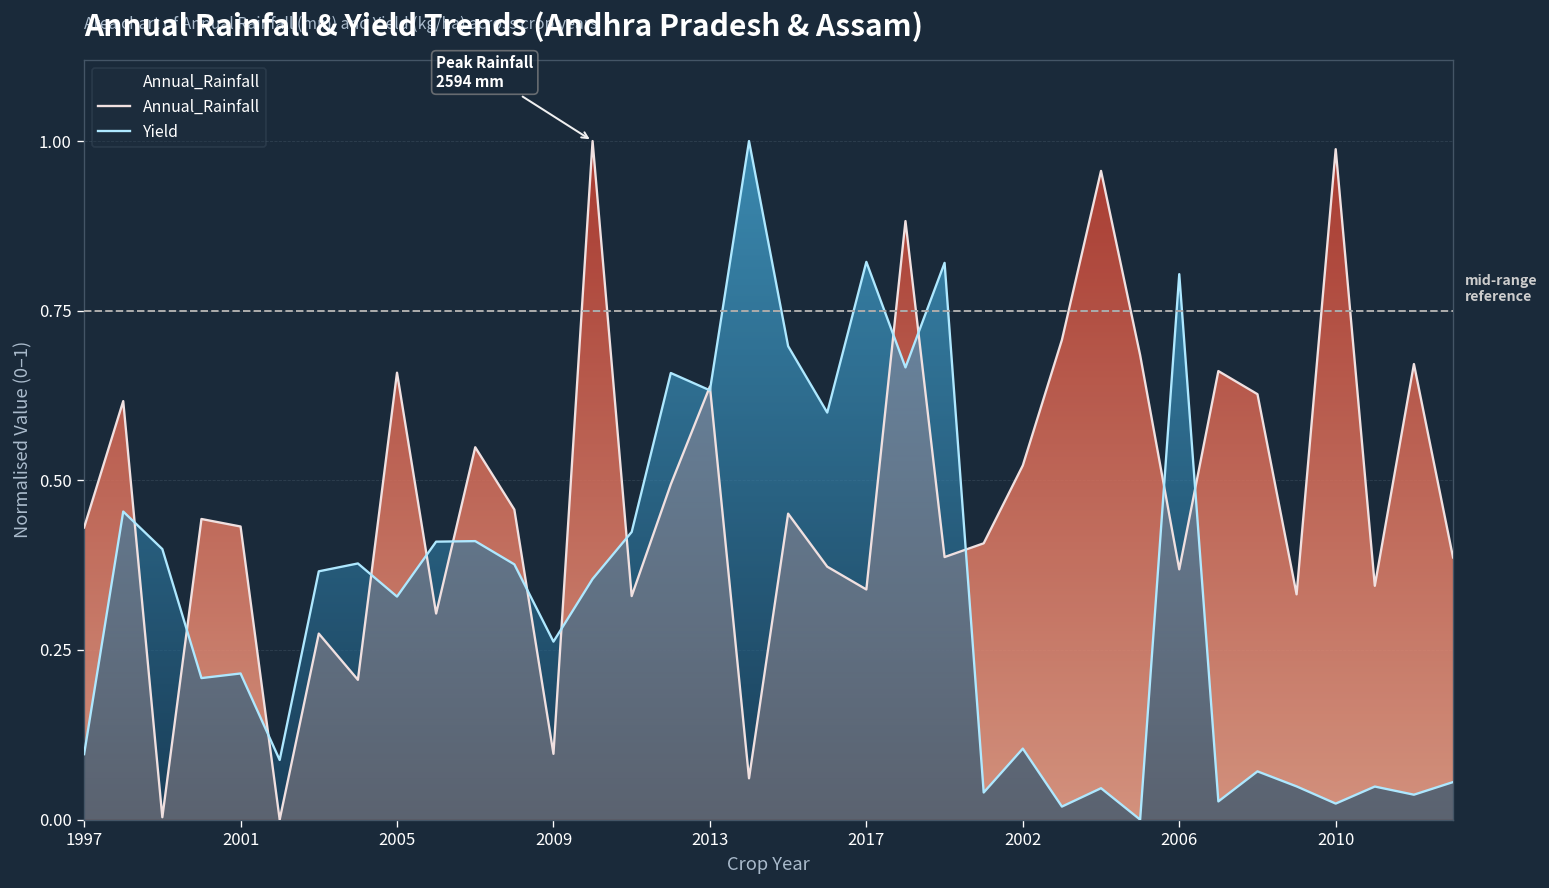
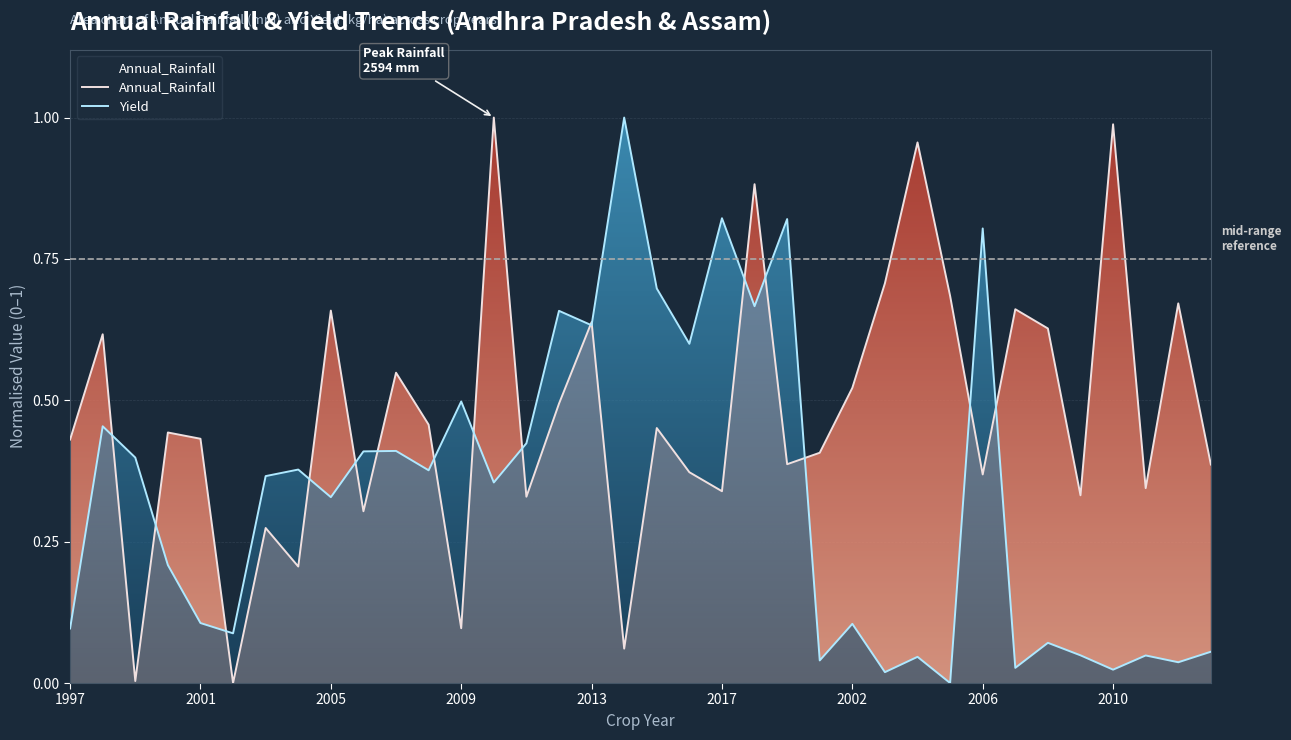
Yield, 2001: 0.22 -> 0.11
Yield, 2009: 0.26 -> 0.50
